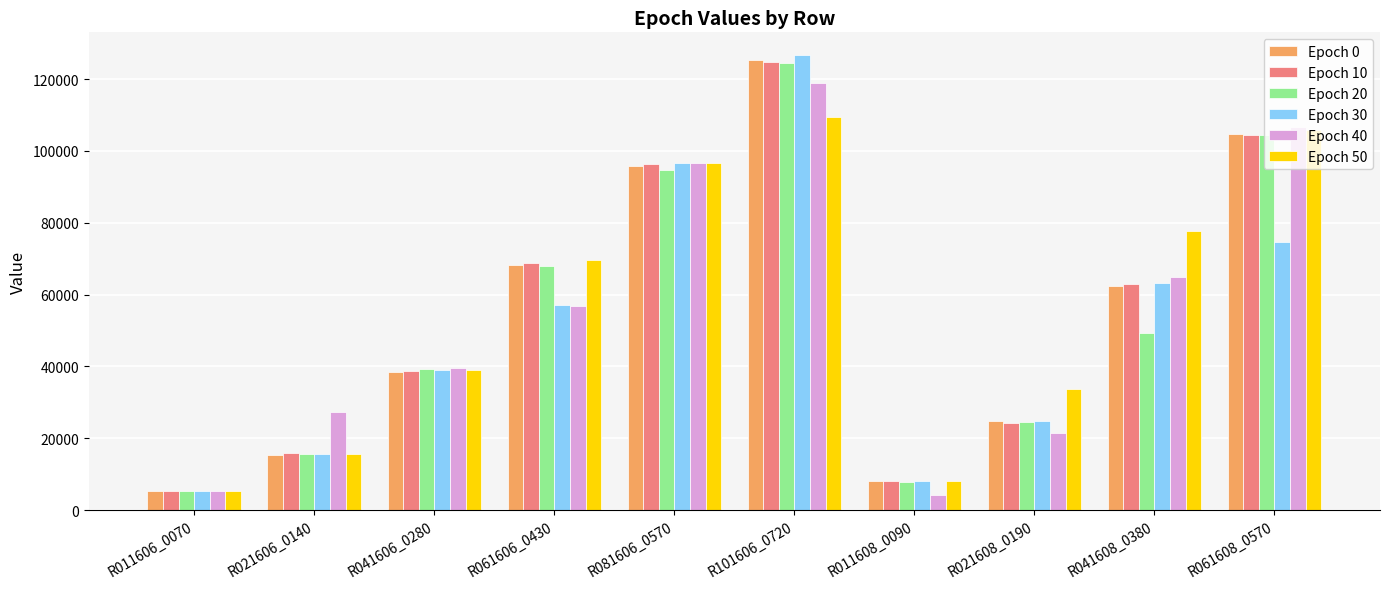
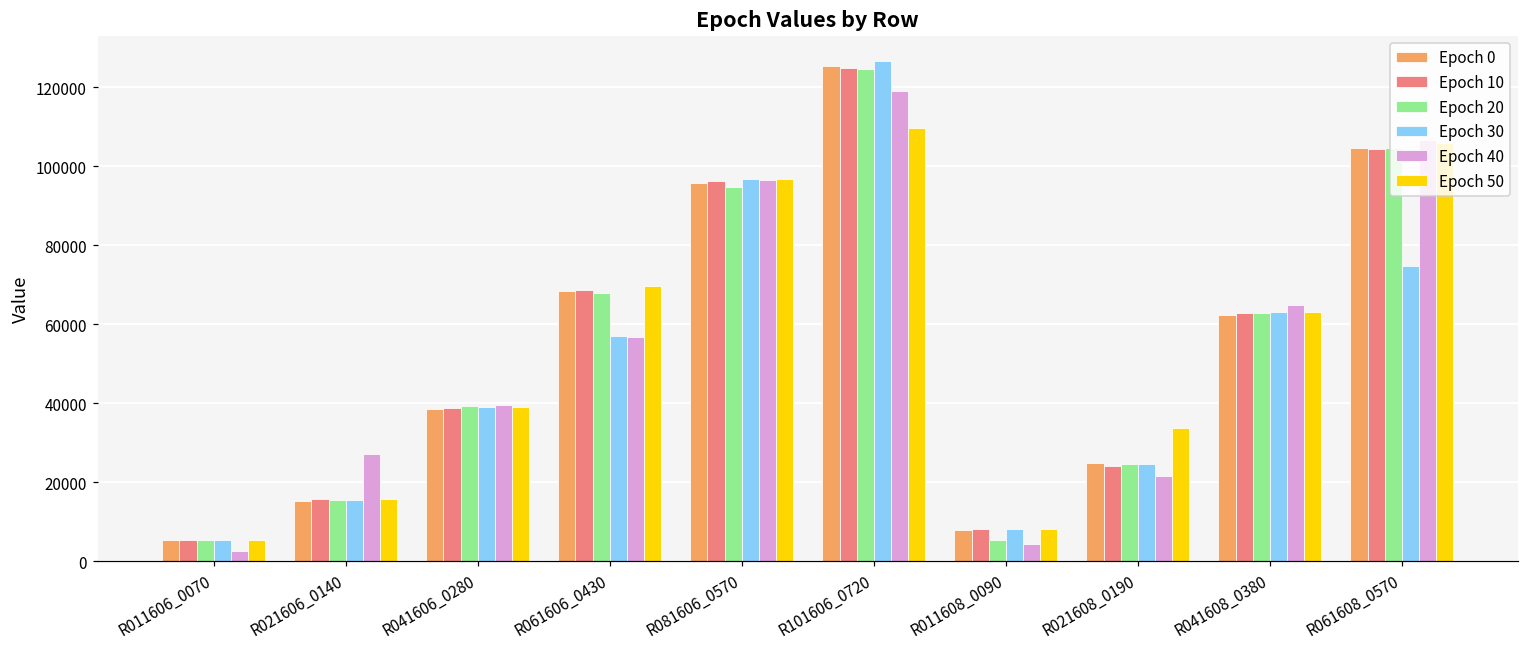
Epoch 40, R011606_0070: 5000 -> 3000
Epoch 20, R011608_0090: 8000 -> 5000
Epoch 20, R041608_0380: 49000 -> 63000
Epoch 50, R041608_0380: 78000 -> 63000
